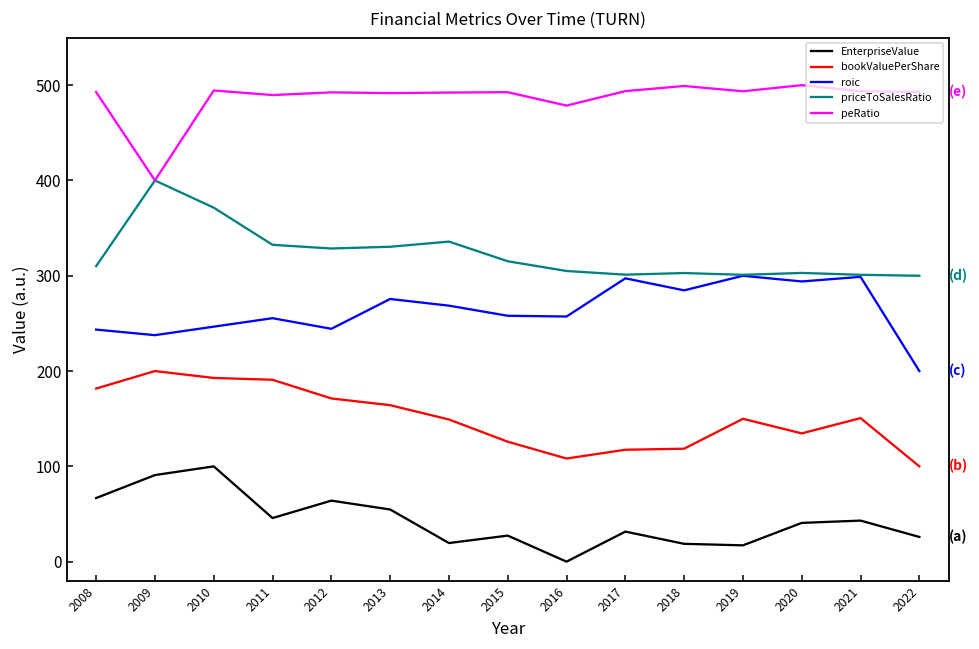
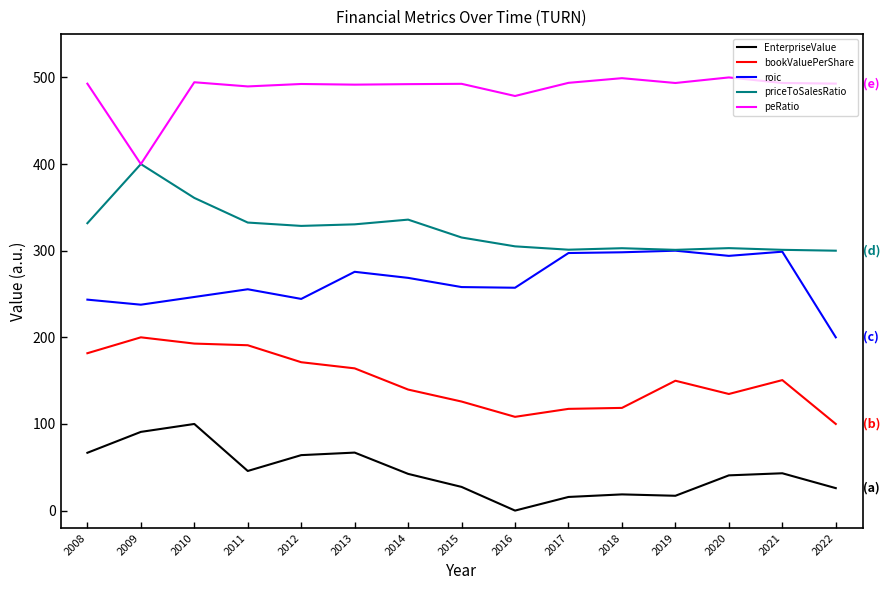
priceToSalesRatio, 2008: 310 -> 330
priceToSalesRatio, 2010: 370 -> 360
EnterpriseValue, 2013: 50 -> 70
EnterpriseValue, 2014: 20 -> 40
bookValuePerShare, 2014: 150 -> 140
EnterpriseValue, 2017: 30 -> 20
roic, 2018: 280 -> 300
